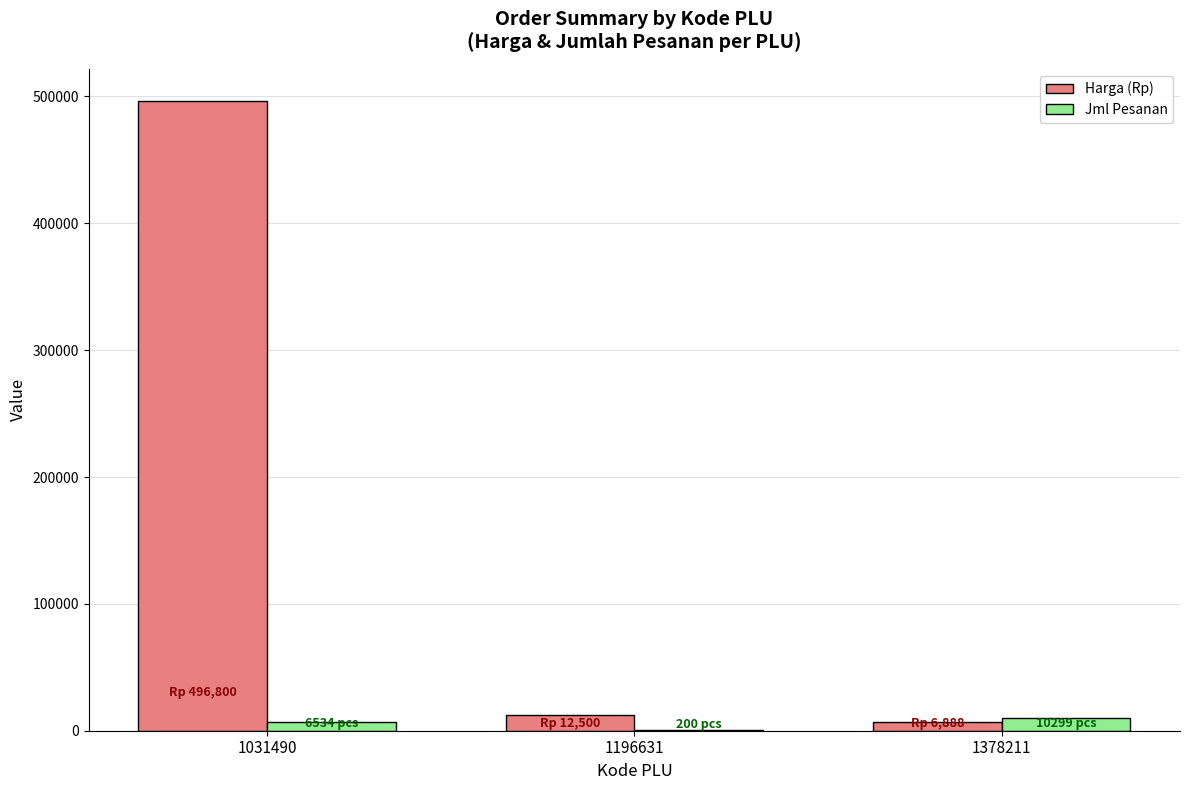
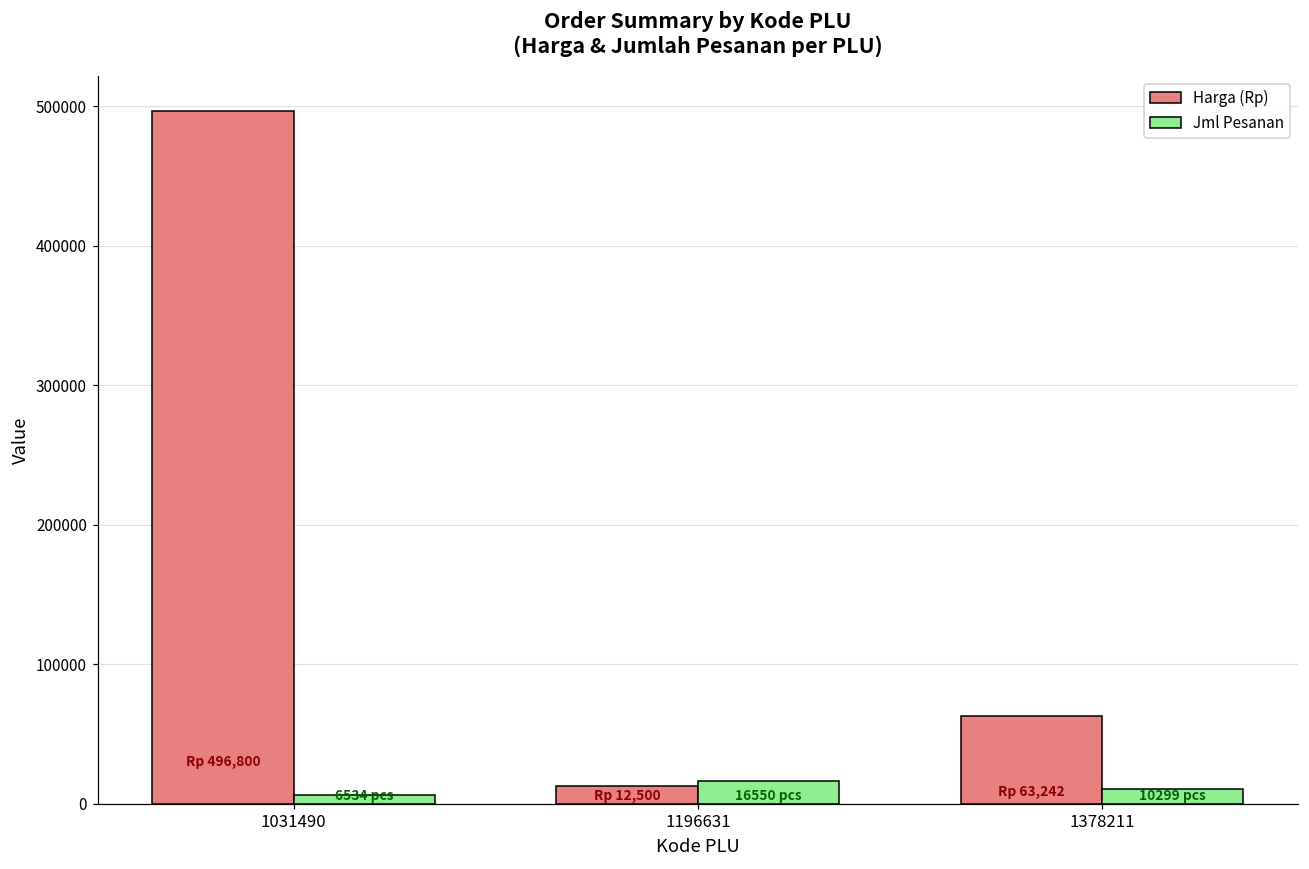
Jml Pesanan, 1196631: 200 -> 16550
Harga (Rp), 1378211: 6,888 -> 63,242
